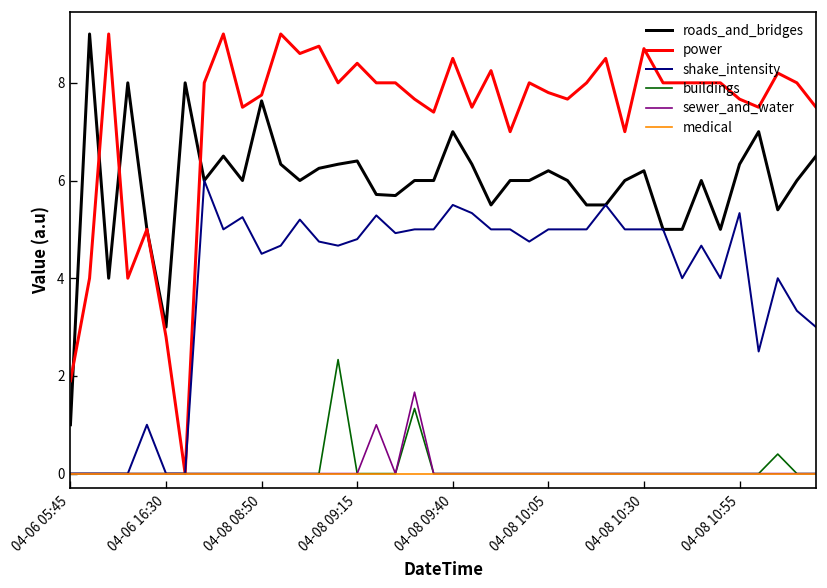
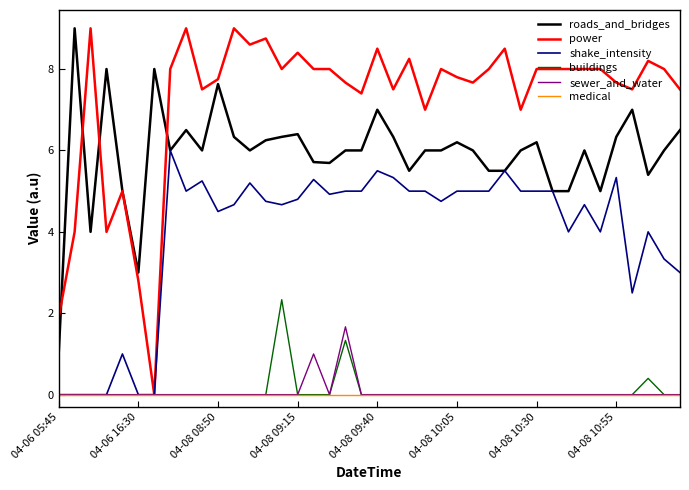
power, 04-08 10:30: 8.7 -> 8.0
